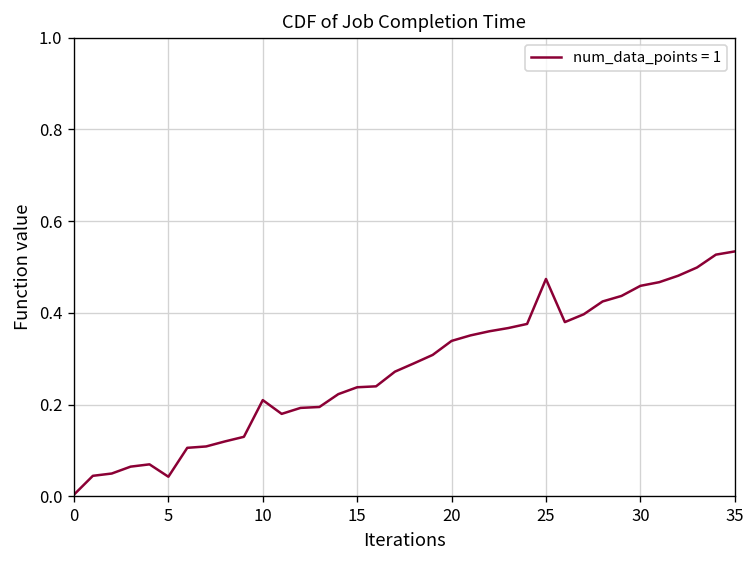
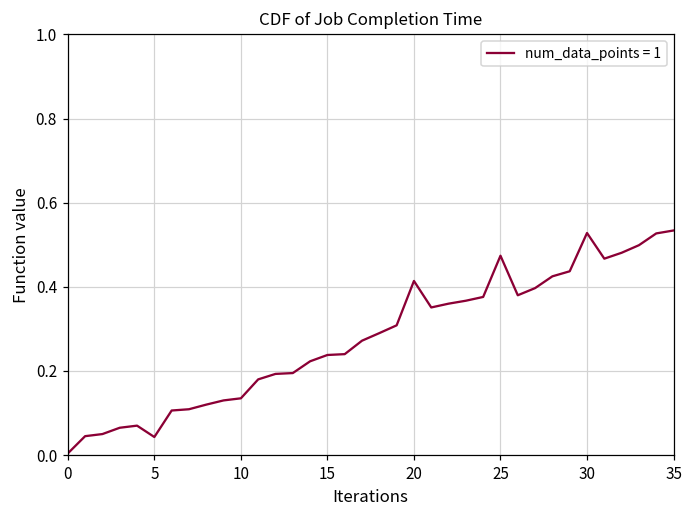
10: 0.21 -> 0.14
20: 0.34 -> 0.41
30: 0.46 -> 0.53
